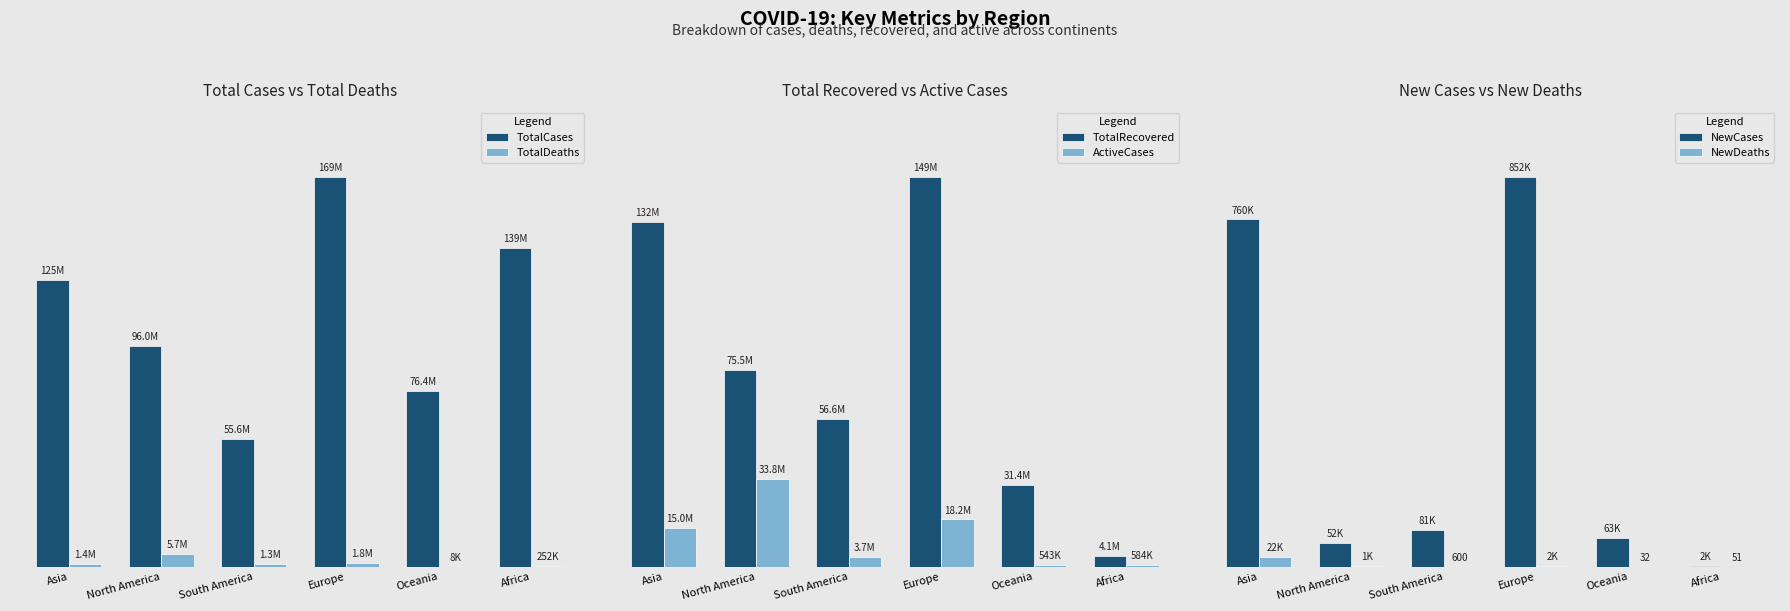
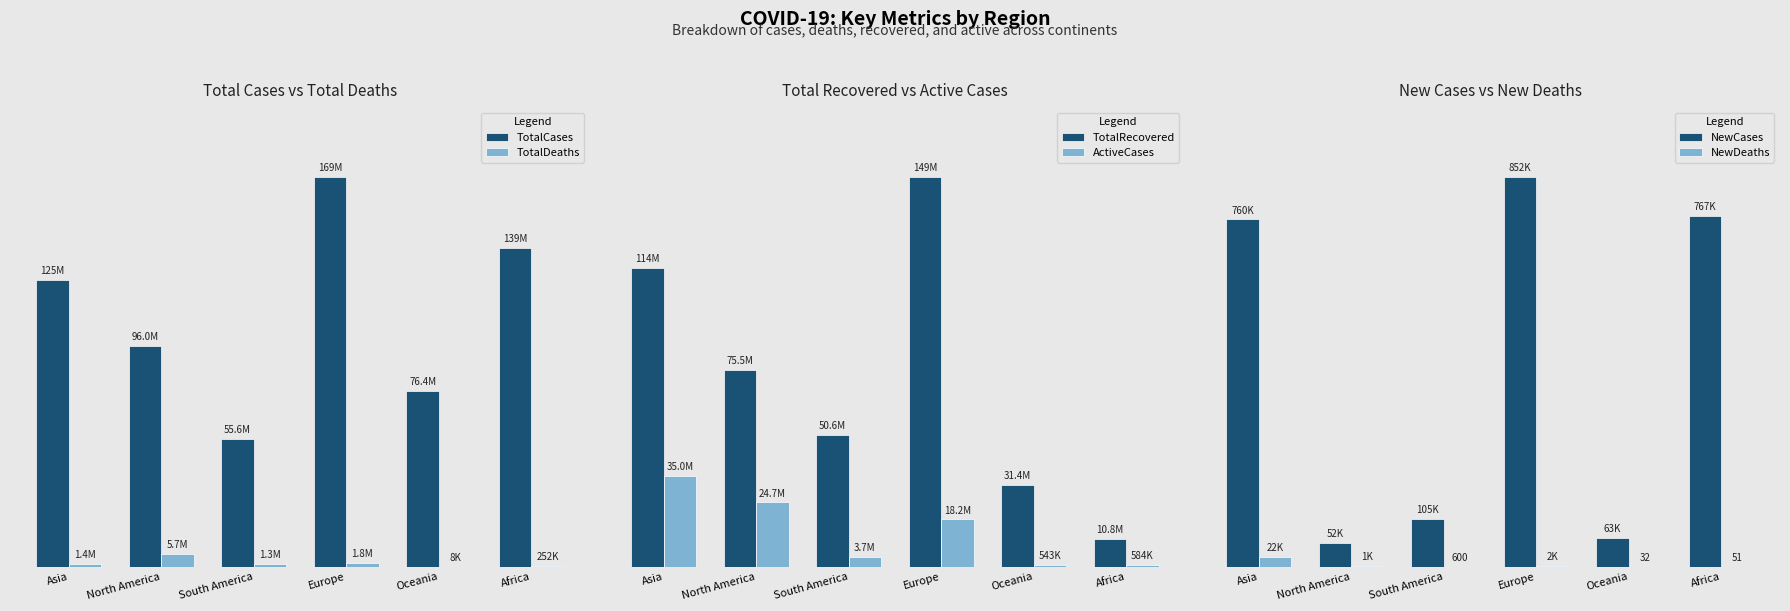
Total Recovered vs Active Cases, TotalRecovered, Asia: 132M -> 114M
Total Recovered vs Active Cases, ActiveCases, Asia: 15.0M -> 35.0M
Total Recovered vs Active Cases, ActiveCases, North America: 33.8M -> 24.7M
Total Recovered vs Active Cases, TotalRecovered, South America: 56.6M -> 50.6M
Total Recovered vs Active Cases, TotalRecovered, Africa: 4.1M -> 10.8M
New Cases vs New Deaths, NewCases, South America: 81K -> 105K
New Cases vs New Deaths, NewCases, Africa: 2K -> 767K
